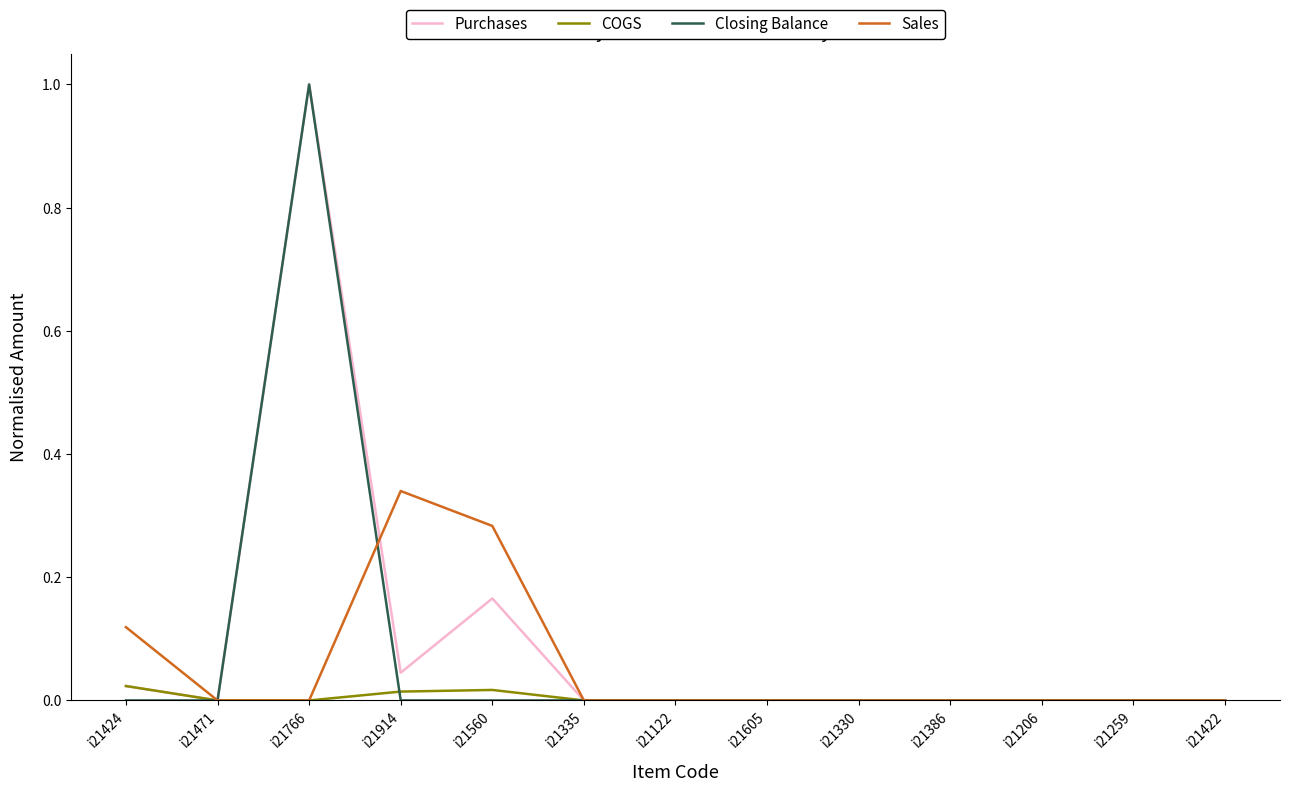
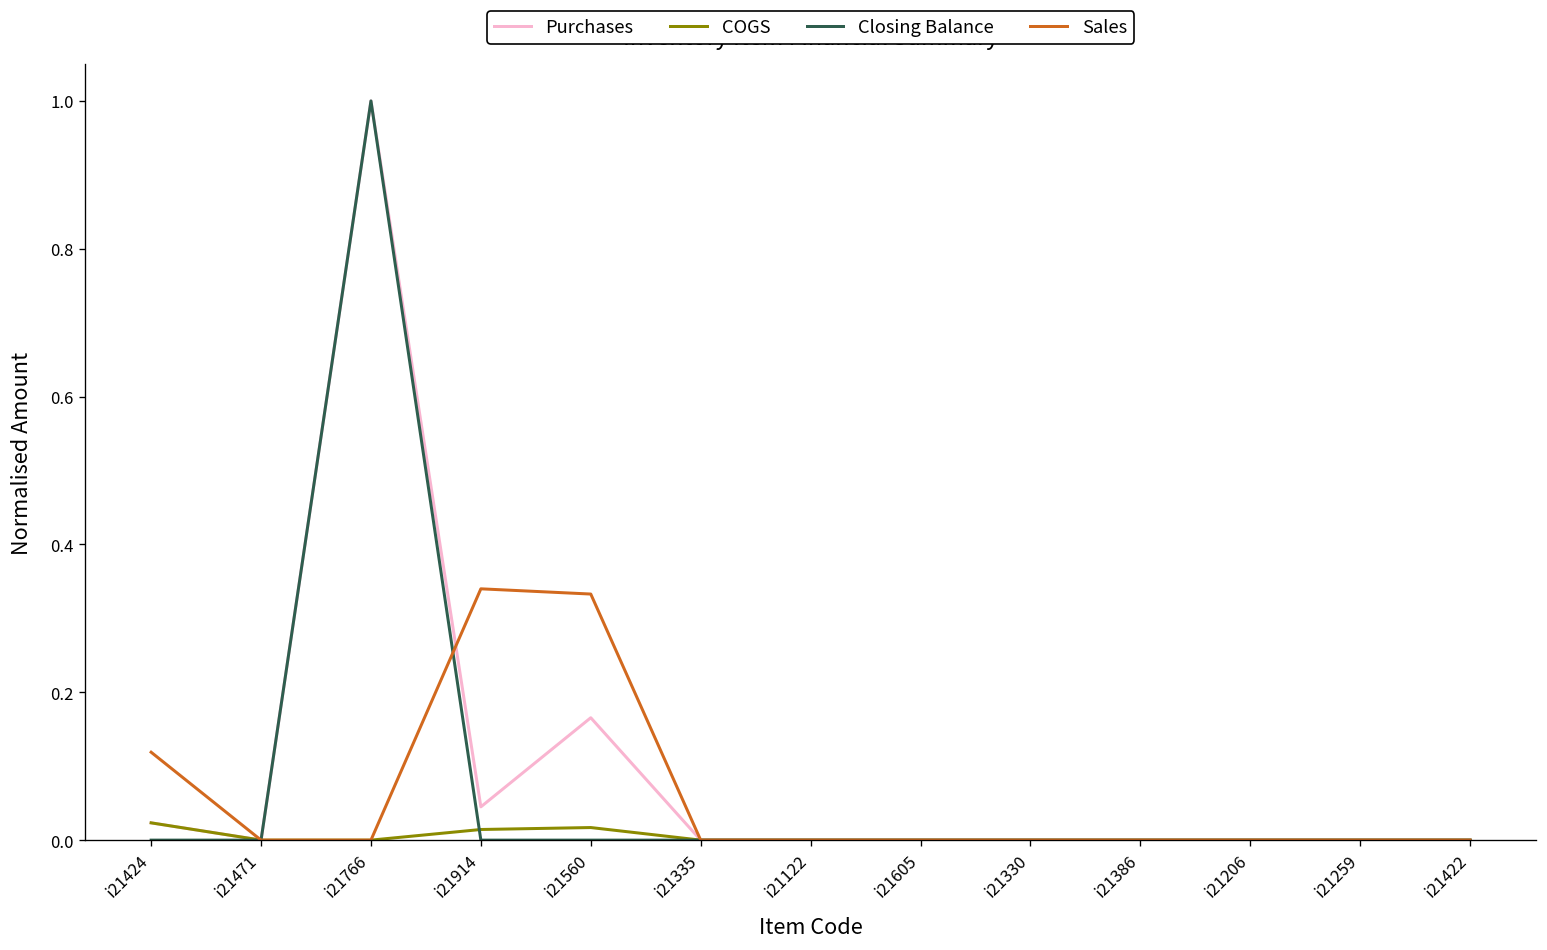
Sales, i21560: 0.28 -> 0.33
